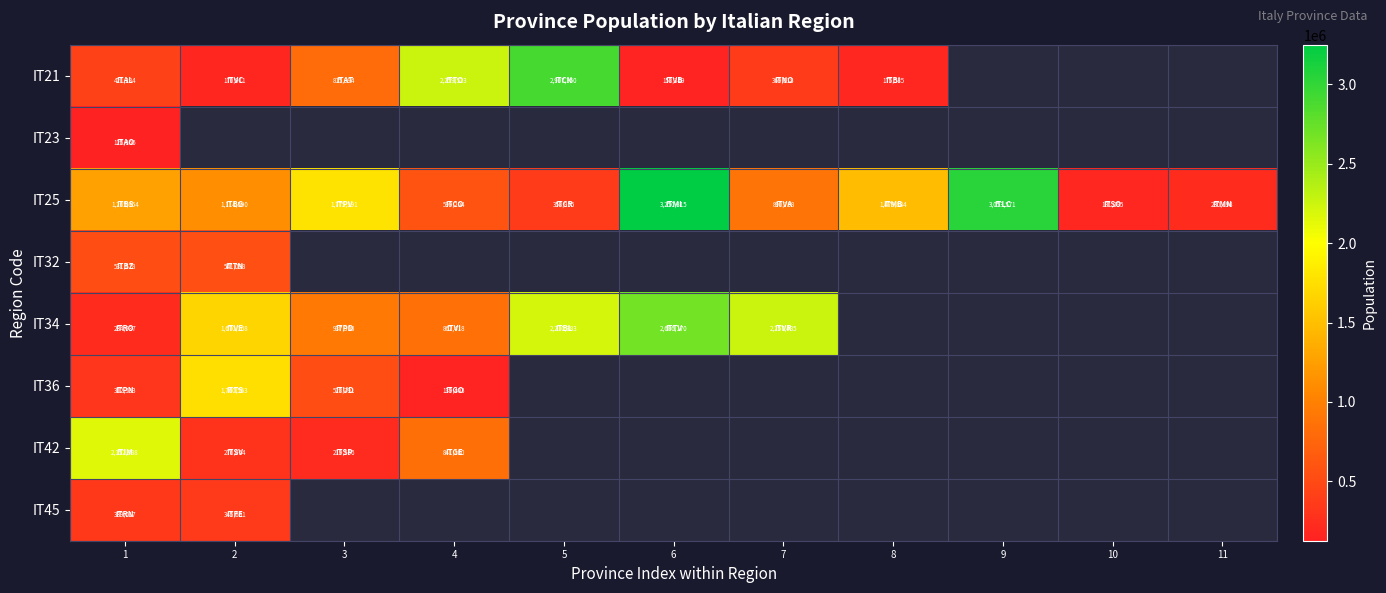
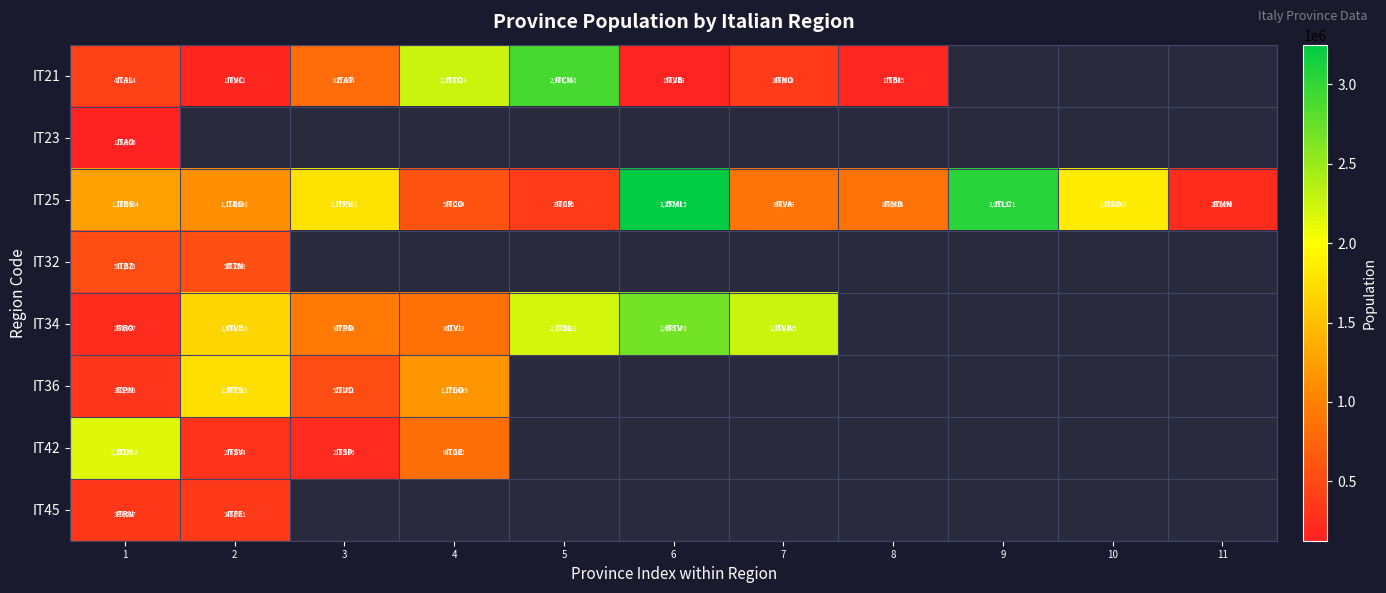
IT25, 8: 1,479,884 -> 873,935
IT25, 10: 181,095 -> 1,857,747
IT36, 4: 139,403 -> 1,172,609
